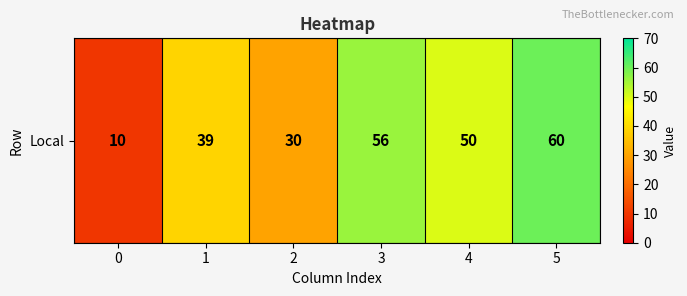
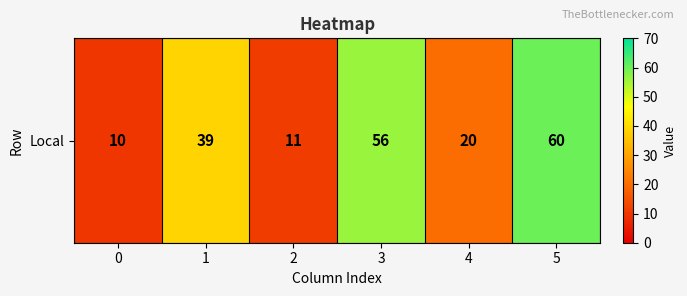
Local, 2: 30 -> 11
Local, 4: 50 -> 20
